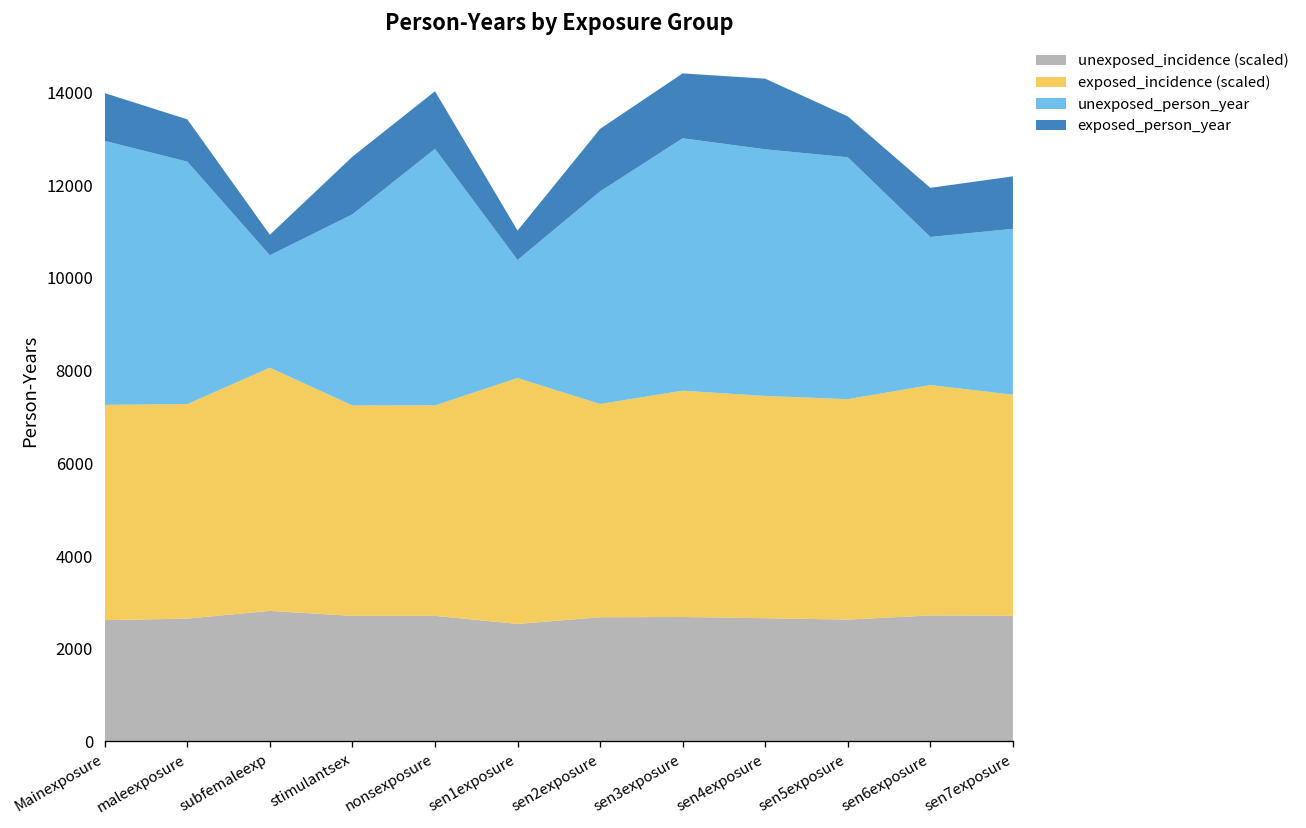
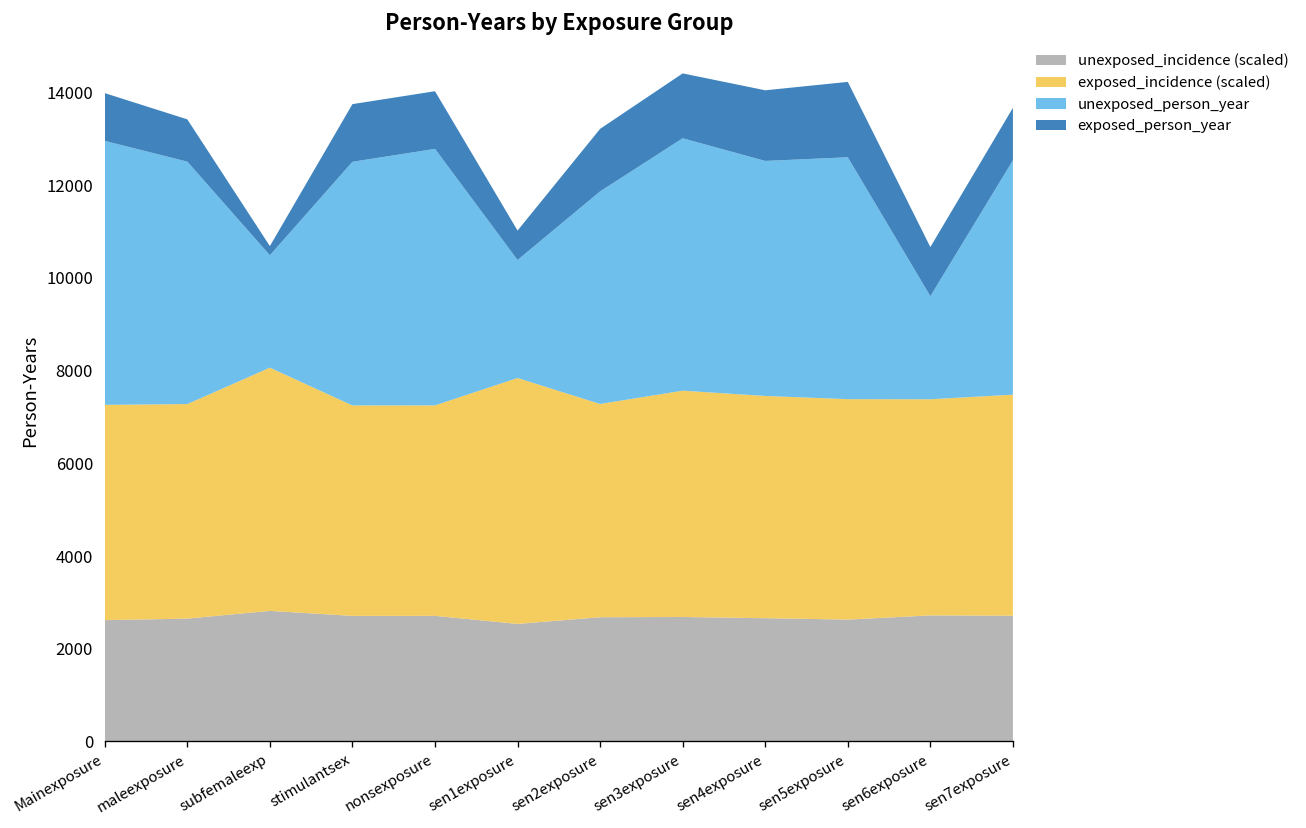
exposed_person_year, subfemaleexp: 400 -> 200
unexposed_person_year, stimulantsex: 4100 -> 5300
unexposed_person_year, sen4exposure: 5300 -> 5100
exposed_person_year, sen5exposure: 900 -> 1600
exposed_incidence (scaled), sen6exposure: 5000 -> 4700
unexposed_person_year, sen6exposure: 3200 -> 2200
unexposed_person_year, sen7exposure: 3600 -> 5100
